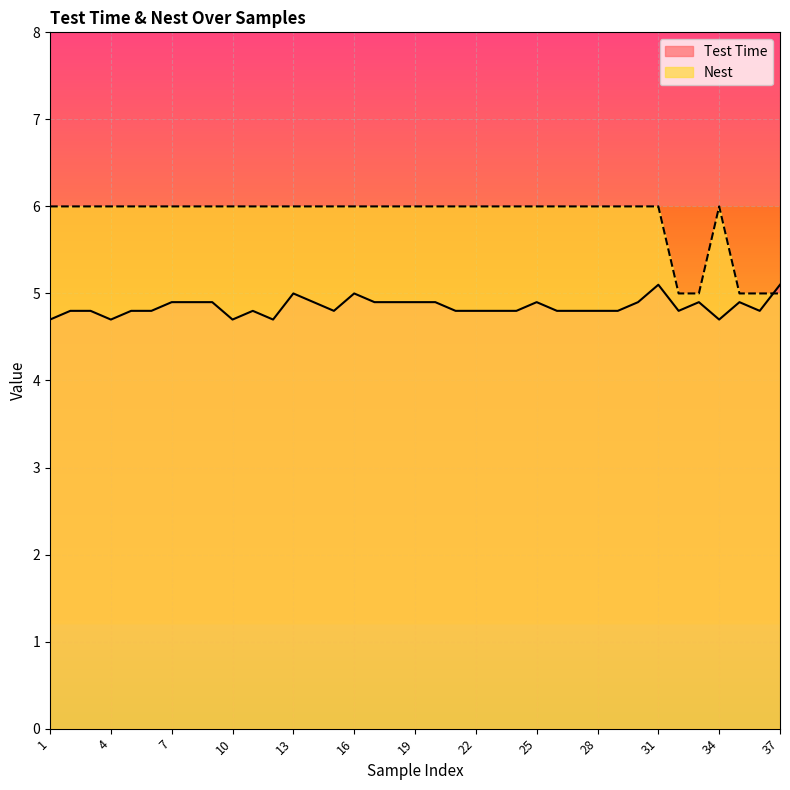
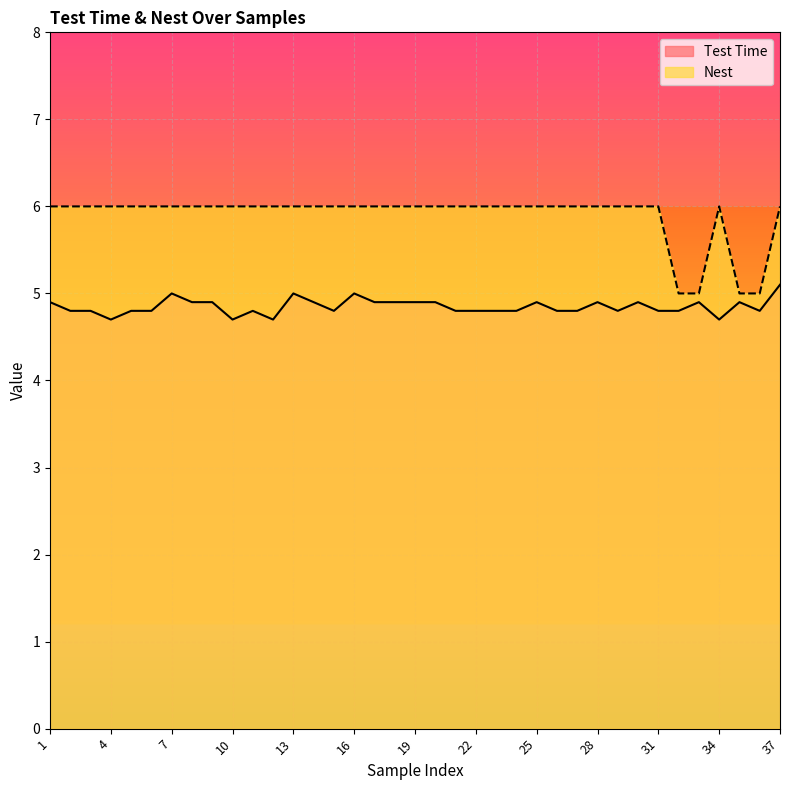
Test Time, 1: 4.7 -> 4.9
Test Time, 7: 4.9 -> 5.0
Test Time, 28: 4.8 -> 4.9
Test Time, 31: 5.1 -> 4.8
Nest, 37: 5 -> 6
